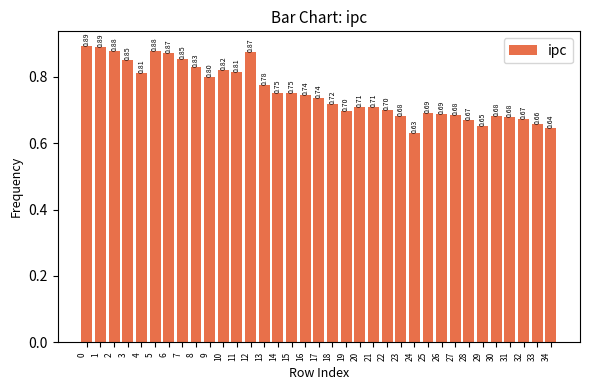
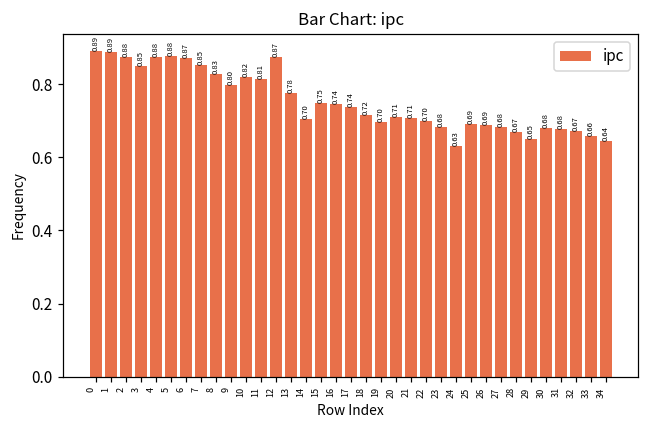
4: 0.81 -> 0.88
14: 0.75 -> 0.70
